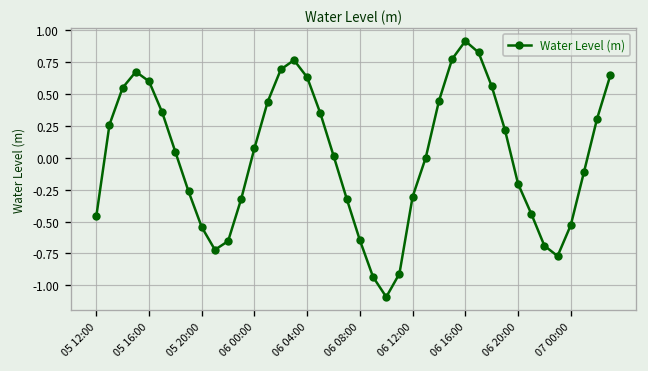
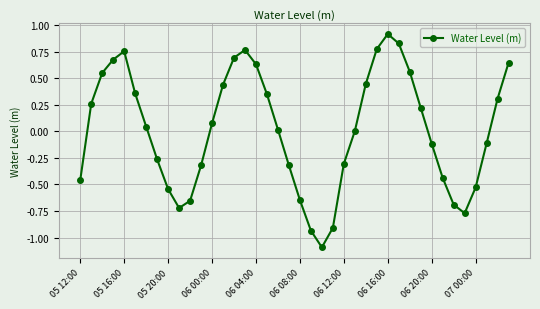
05 16:00: 0.60 -> 0.75
06 20:00: -0.20 -> -0.12
